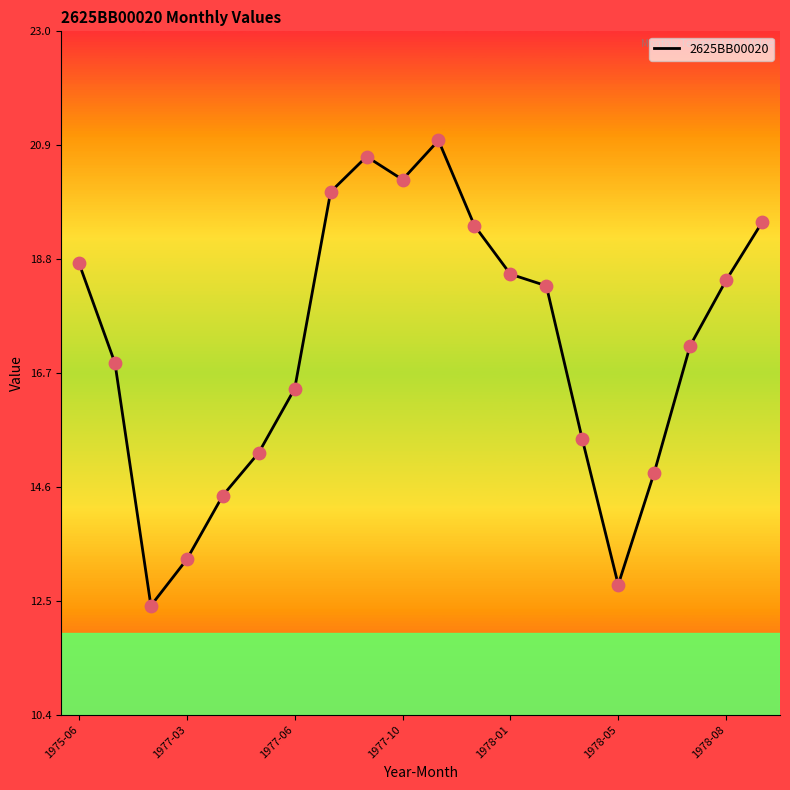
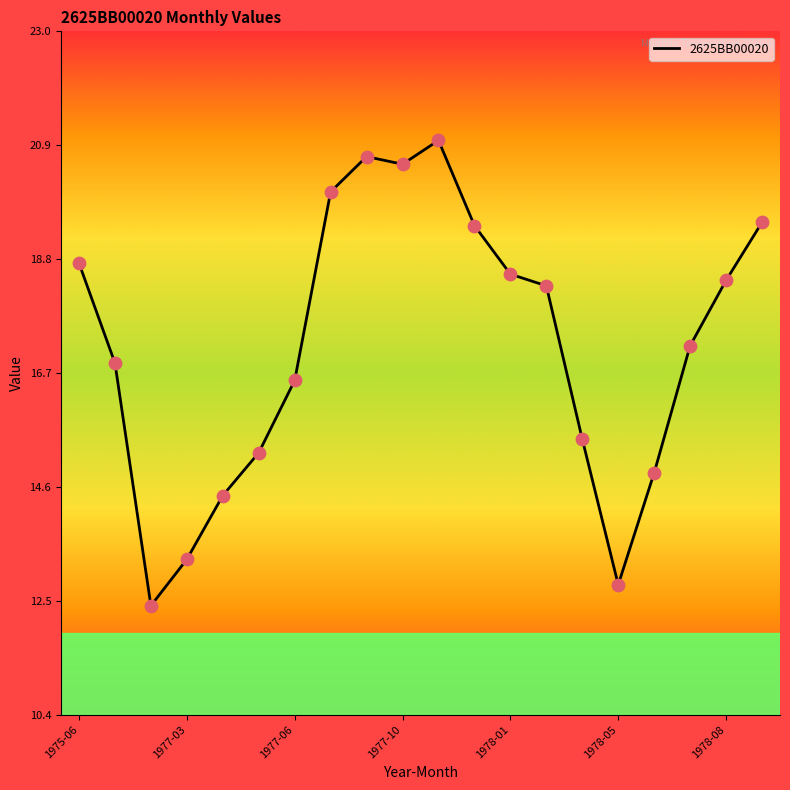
1977-06: 16.4 -> 16.6
1977-10: 20.2 -> 20.5
